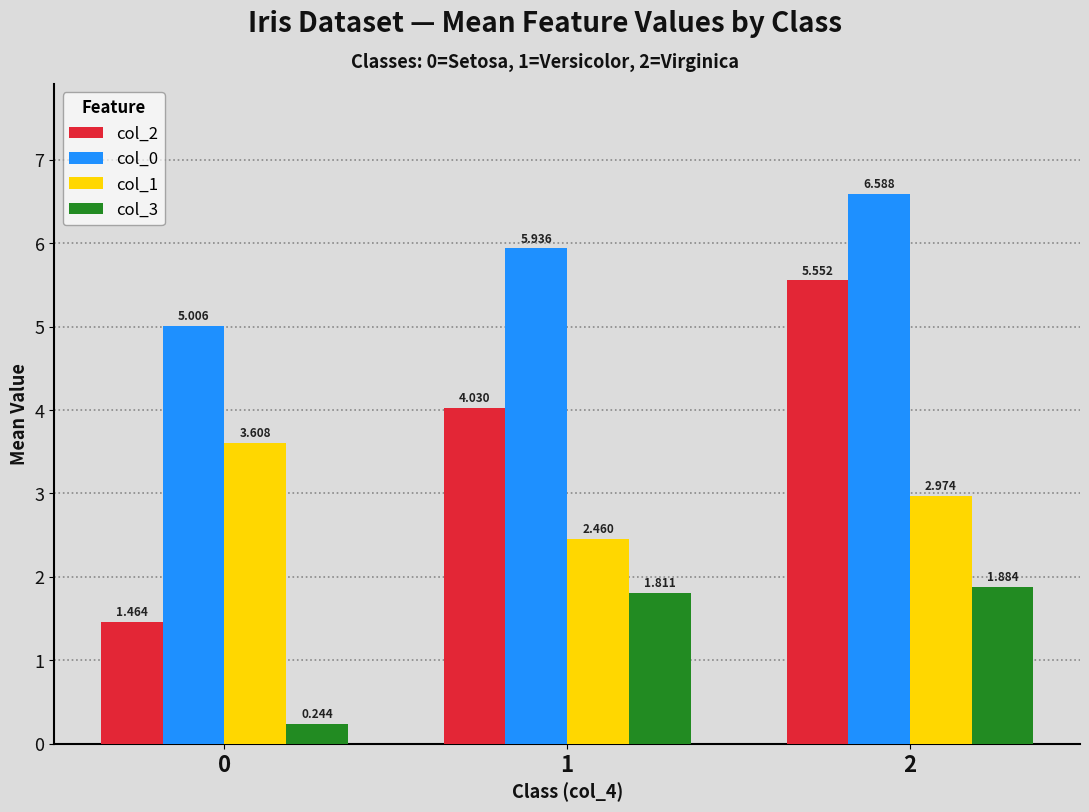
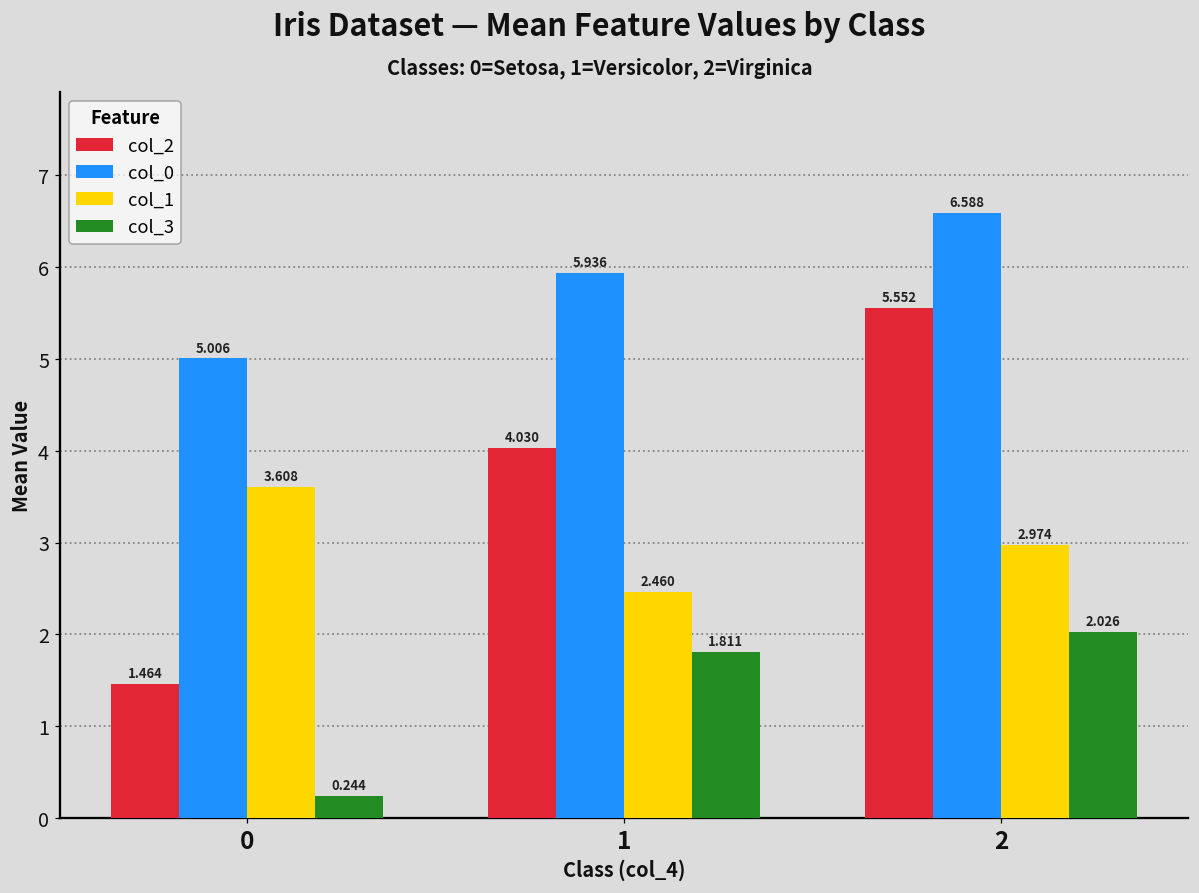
col_3, 2: 1.884 -> 2.026
